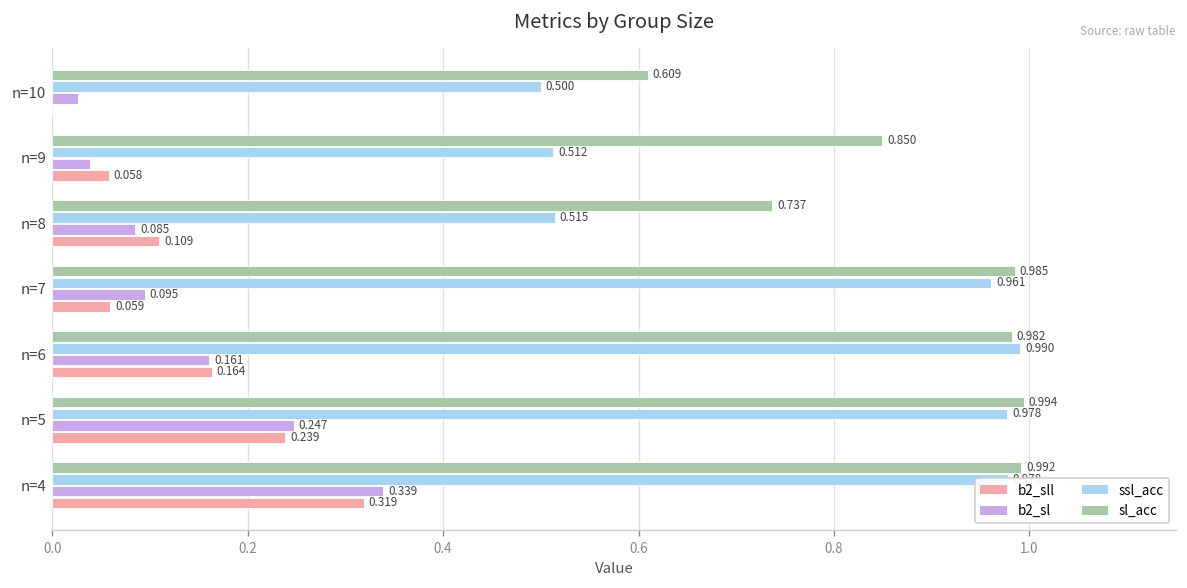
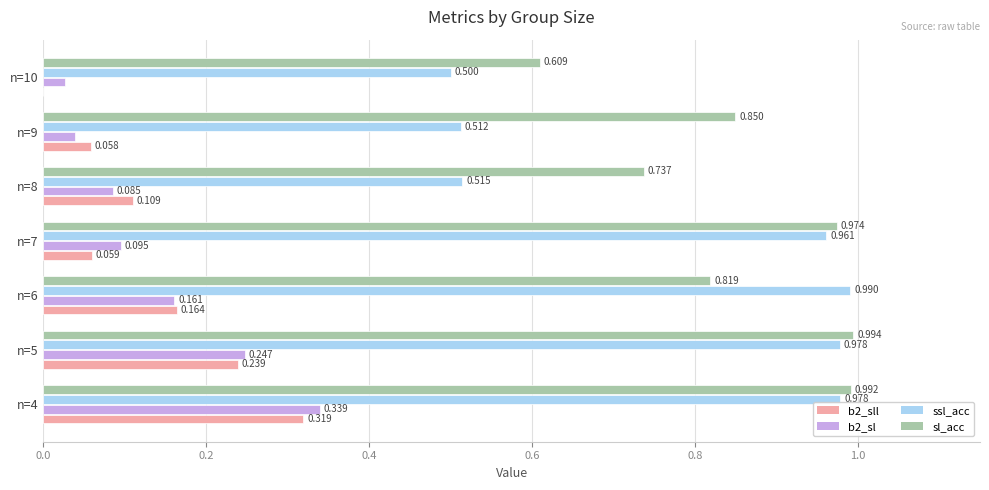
sl_acc, n=7: 0.985 -> 0.974
sl_acc, n=6: 0.982 -> 0.819
